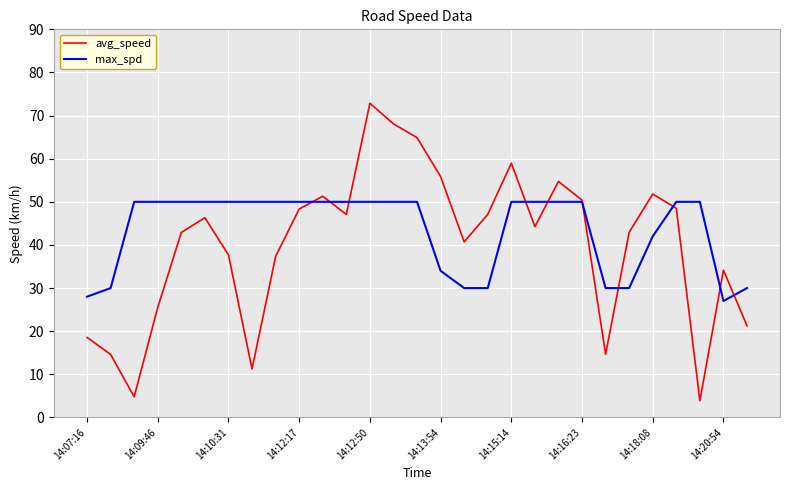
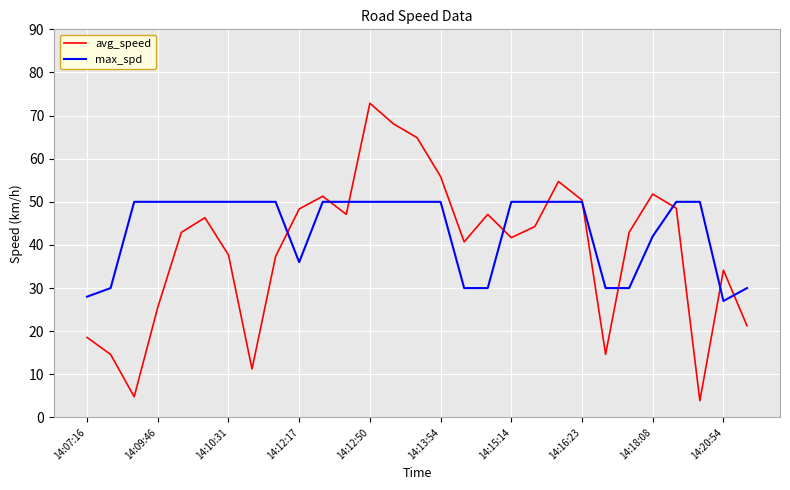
max_spd, 14:12:17: 50 -> 36
max_spd, 14:13:54: 34 -> 50
avg_speed, 14:15:14: 59 -> 42
